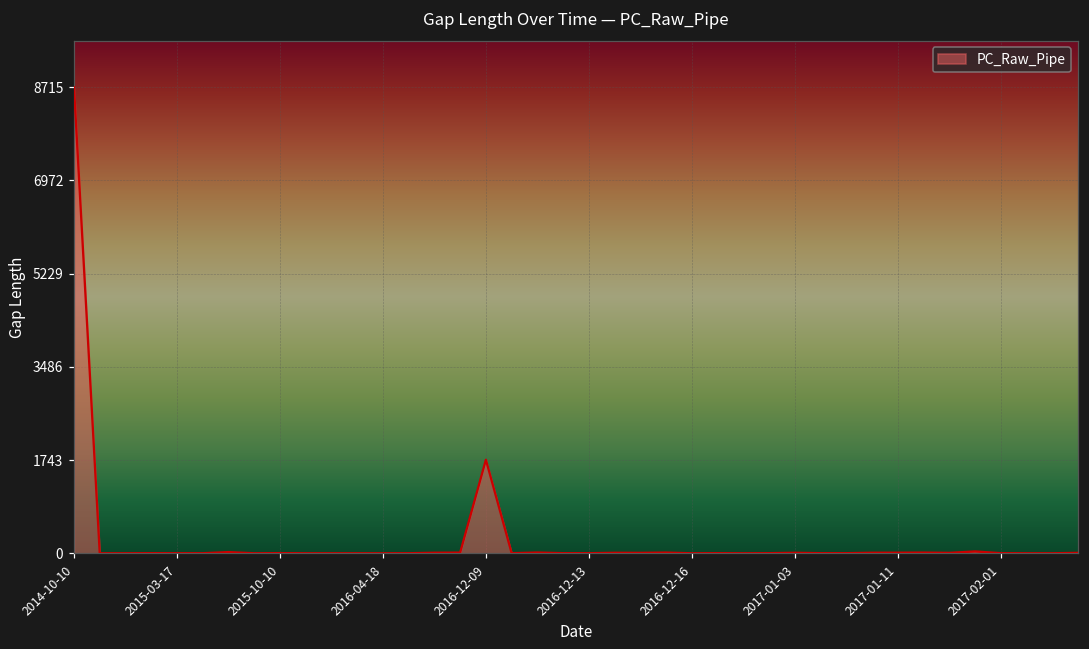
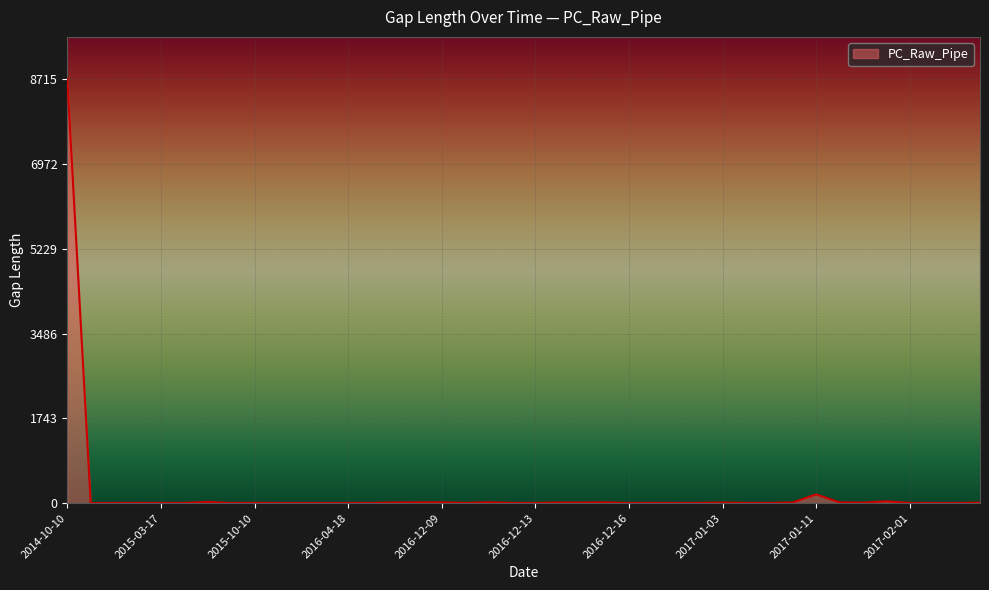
2016-12-09: 1800 -> 0
2017-01-11: 0 -> 200
